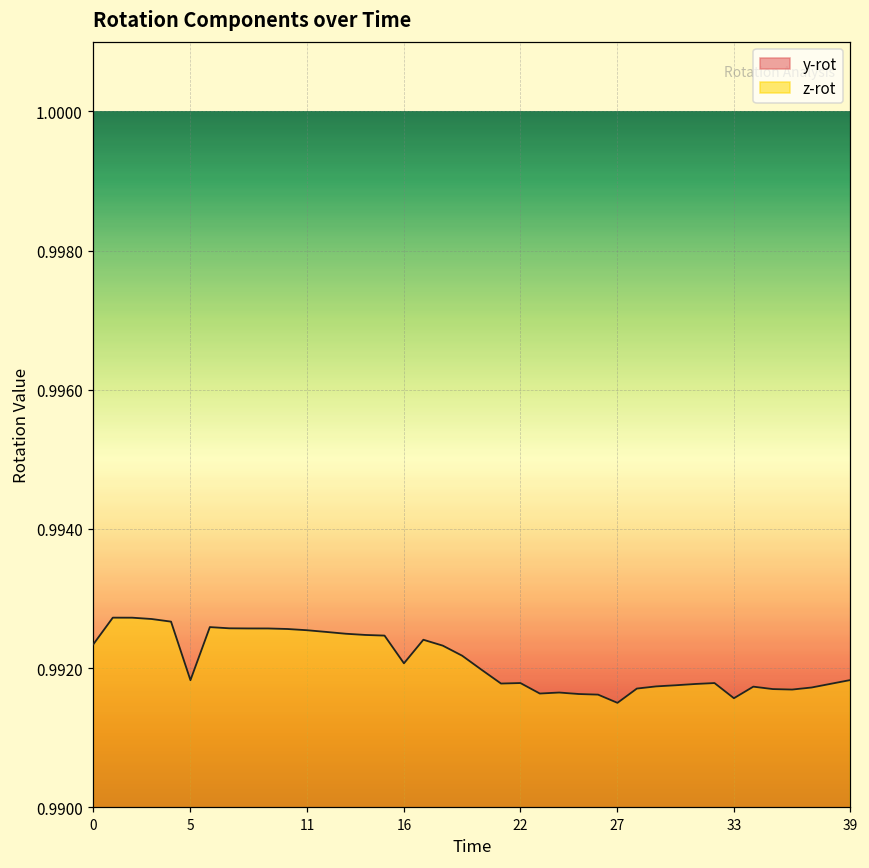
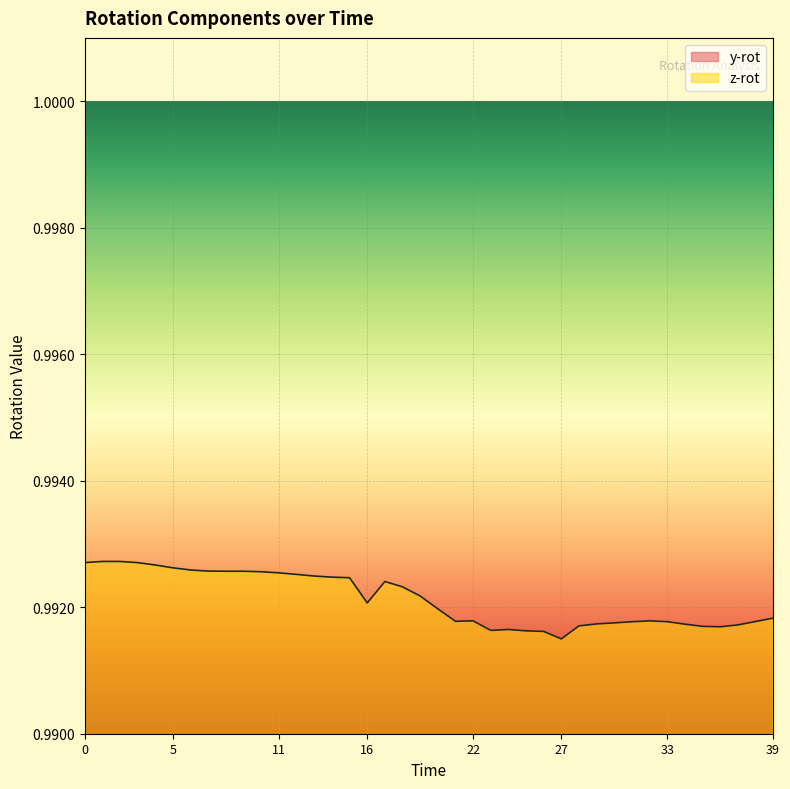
z-rot, 0: 0.9923 -> 0.9927
z-rot, 5: 0.9918 -> 0.9926
z-rot, 33: 0.9916 -> 0.9918
